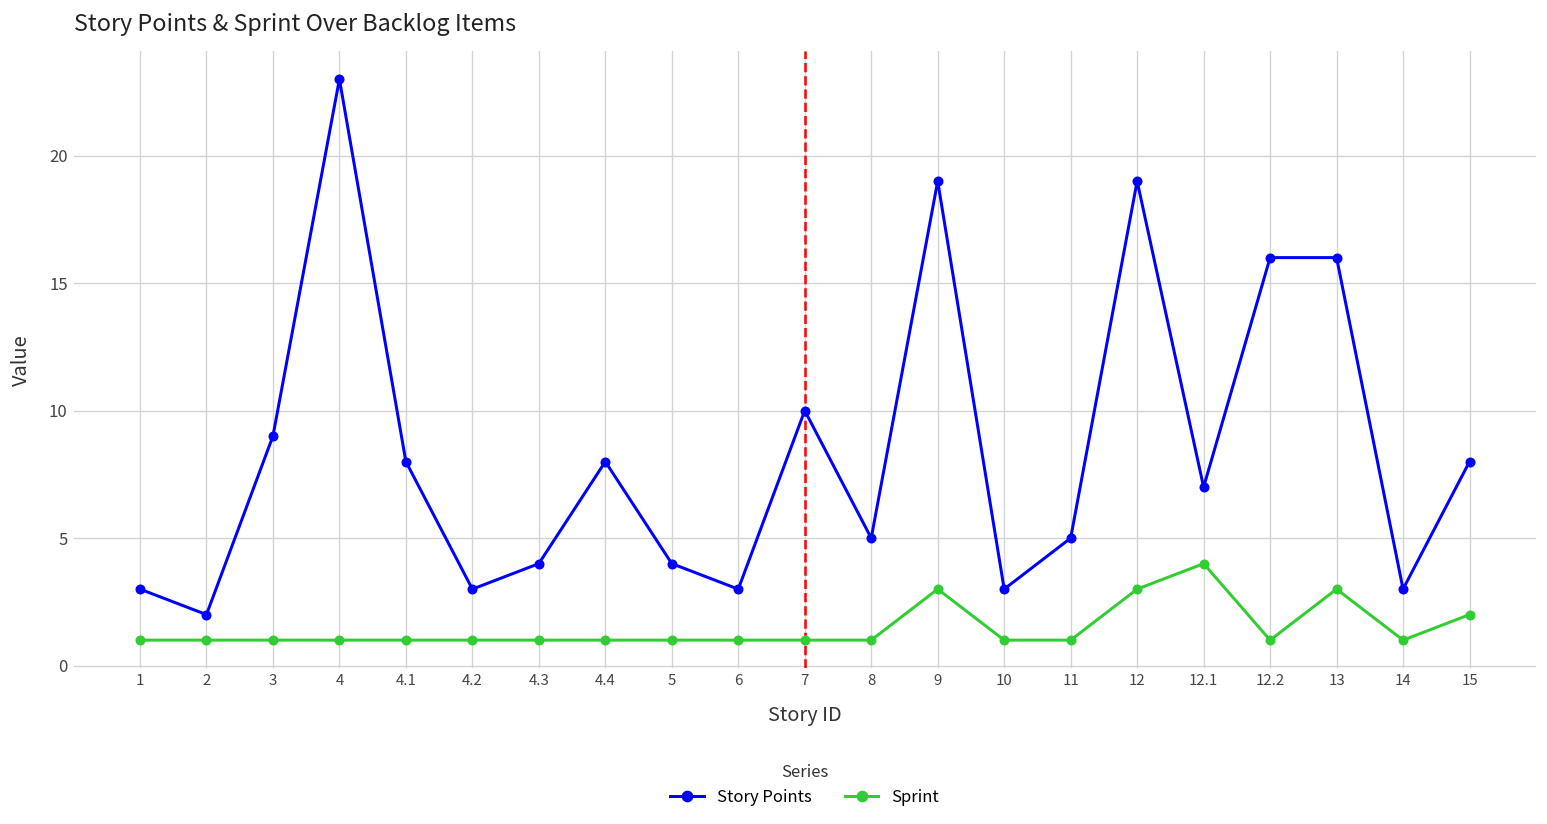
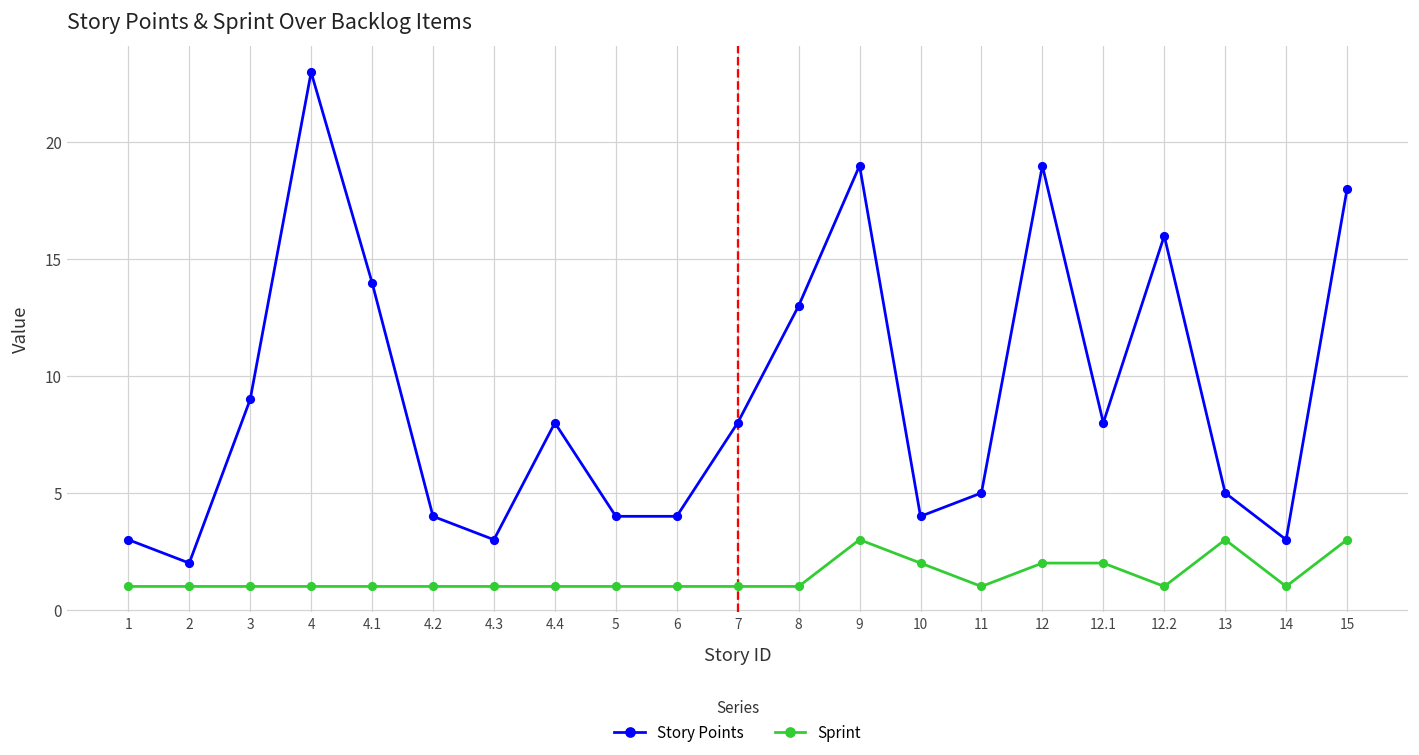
Story Points, 4.1: 8 -> 14
Story Points, 4.2: 3 -> 4
Story Points, 4.3: 4 -> 3
Story Points, 6: 3 -> 4
Story Points, 7: 10 -> 8
Story Points, 8: 5 -> 13
Story Points, 10: 3 -> 4
Sprint, 10: 1 -> 2
Sprint, 12: 3 -> 2
Story Points, 12.1: 7 -> 8
Sprint, 12.1: 4 -> 2
Story Points, 13: 16 -> 5
Story Points, 15: 8 -> 18
Sprint, 15: 2 -> 3
